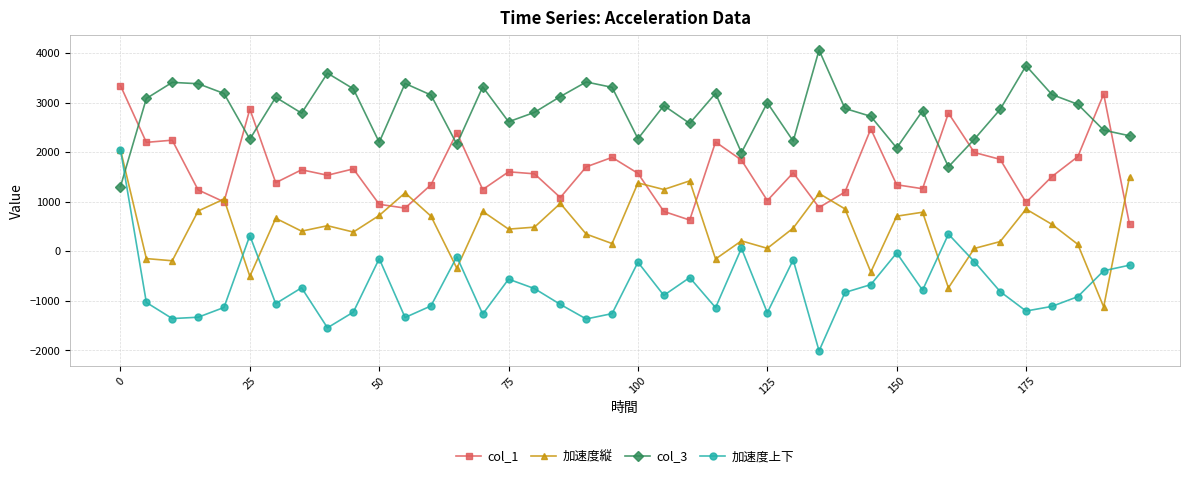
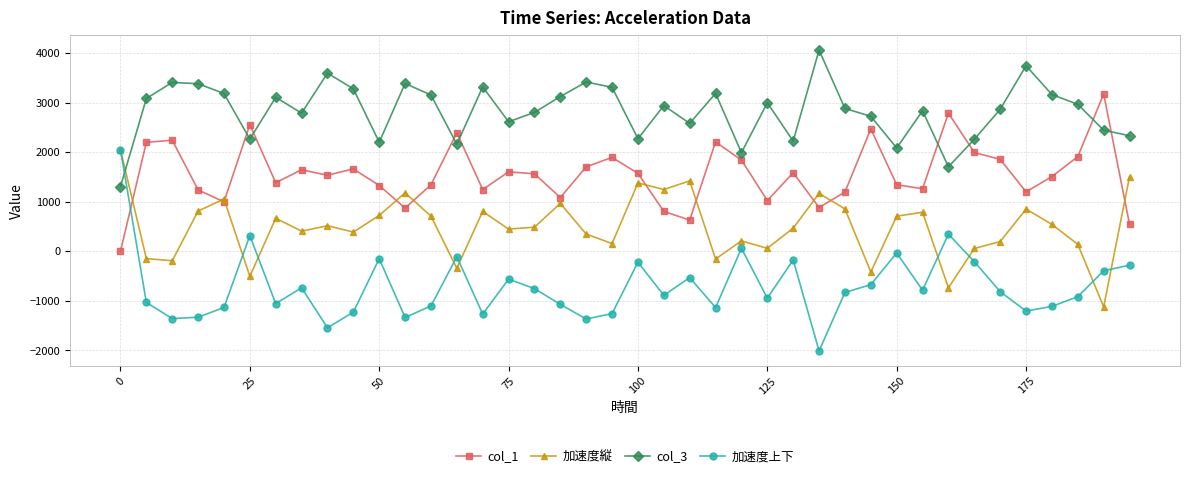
col_1, 0: 3300 -> 0
col_1, 25: 2900 -> 2600
col_1, 50: 900 -> 1300
加速度上下, 125: -1200 -> -900
col_1, 175: 1000 -> 1200
